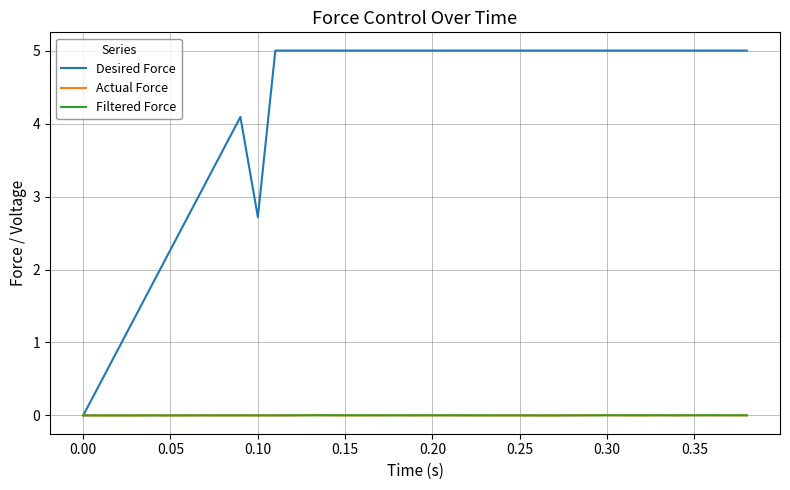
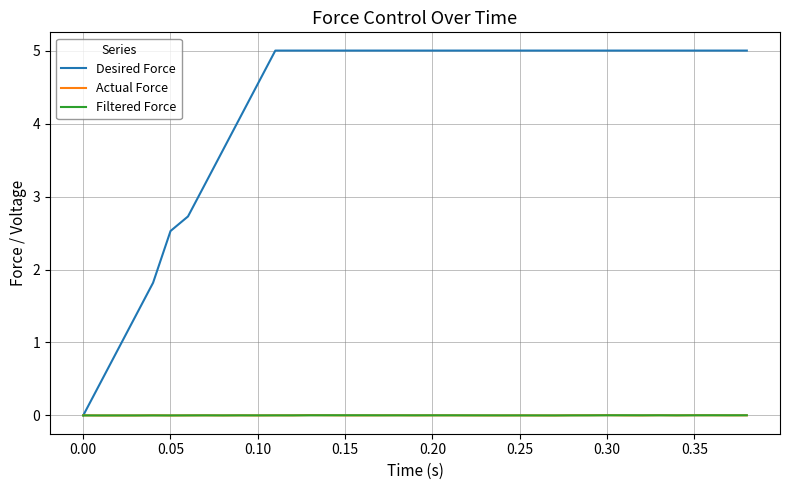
Desired Force, 0.05: 2.3 -> 2.5
Desired Force, 0.10: 2.7 -> 4.5
